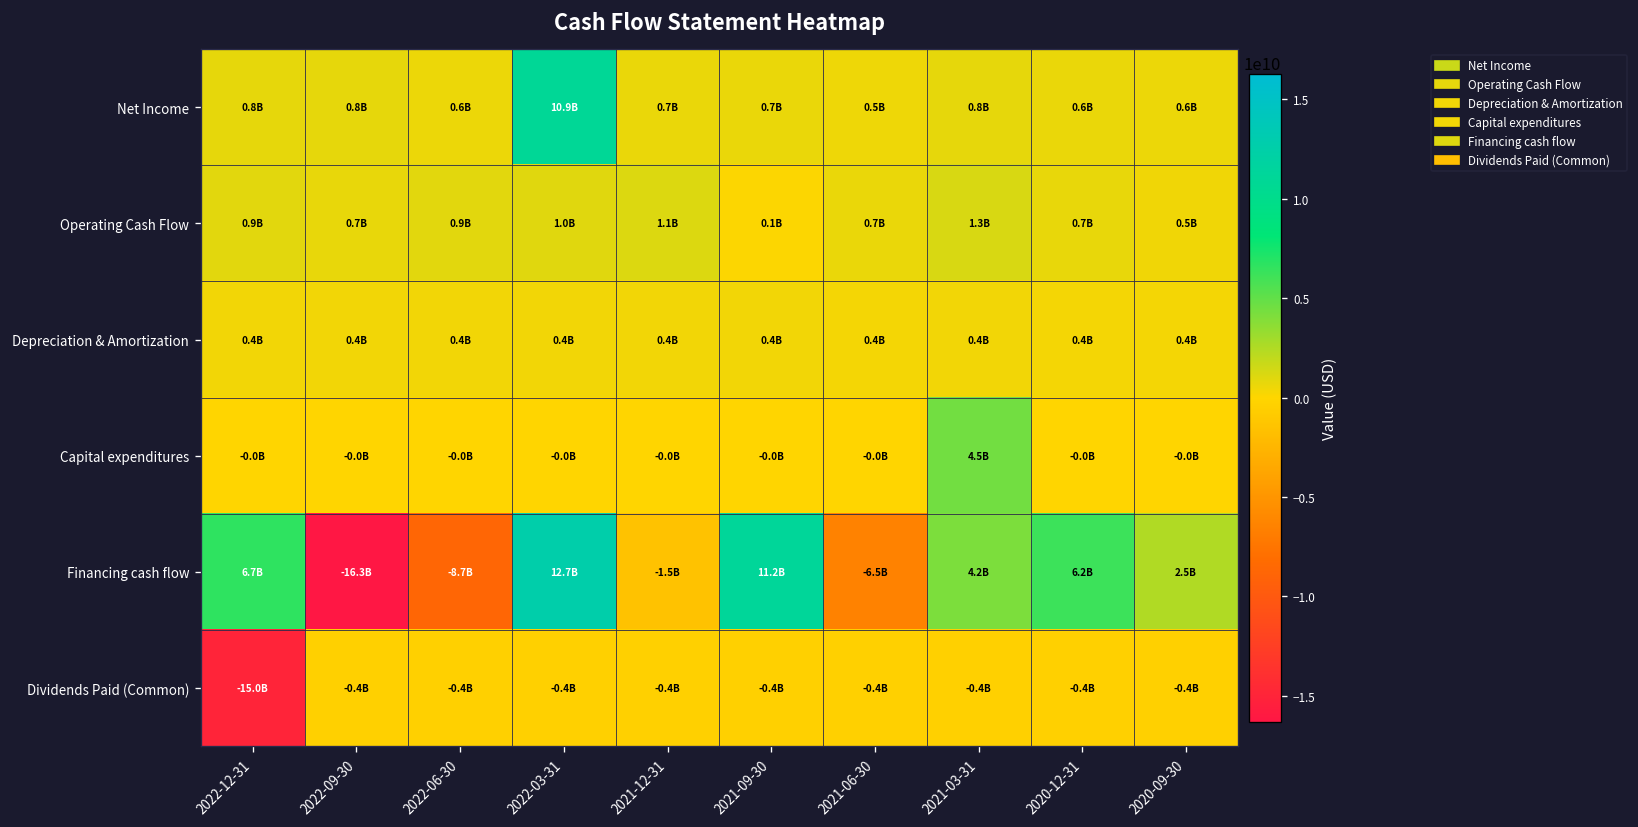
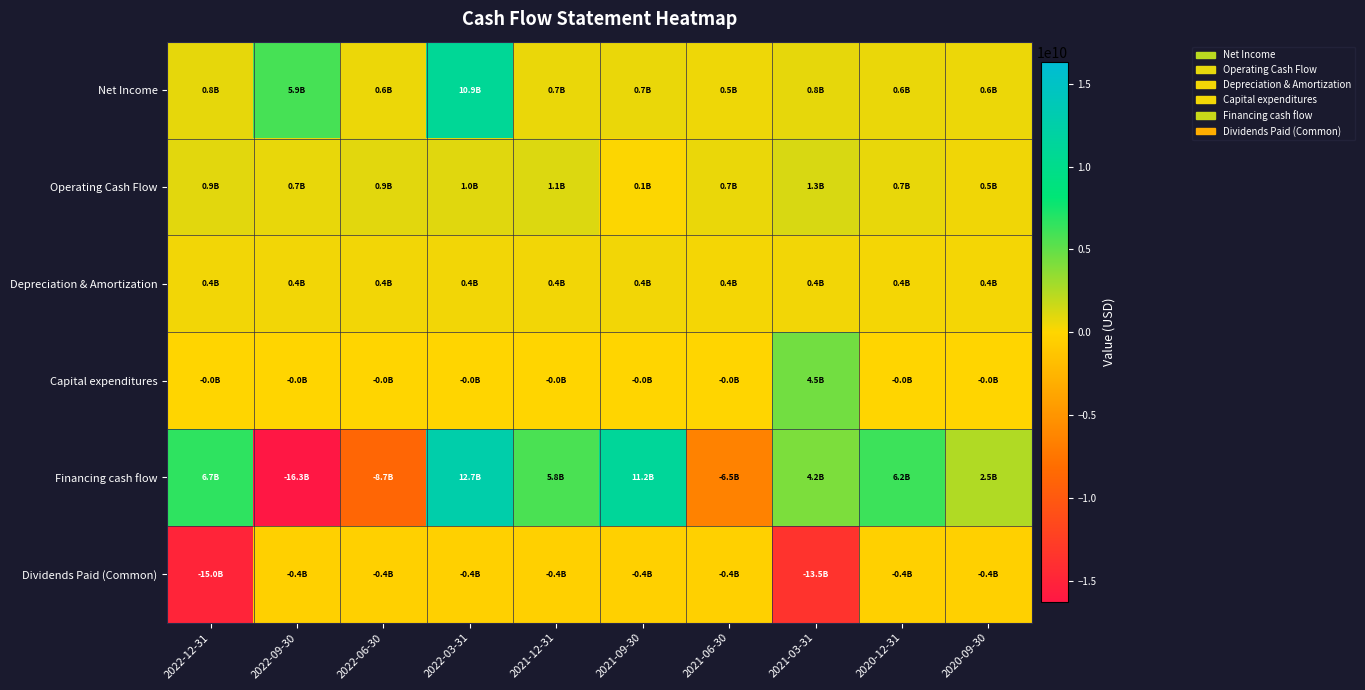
Net Income, 2022-09-30: 0.8B -> 5.9B
Financing cash flow, 2021-12-31: -1.5B -> 5.8B
Dividends Paid (Common), 2021-03-31: -0.4B -> -13.5B
